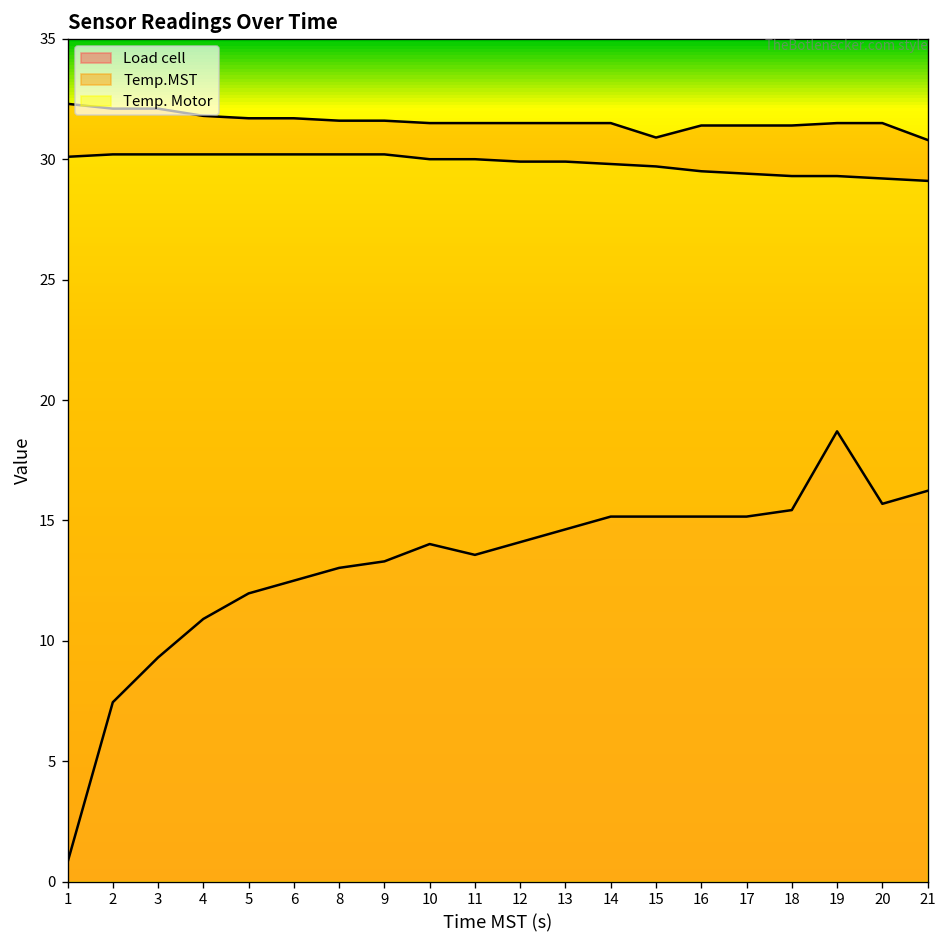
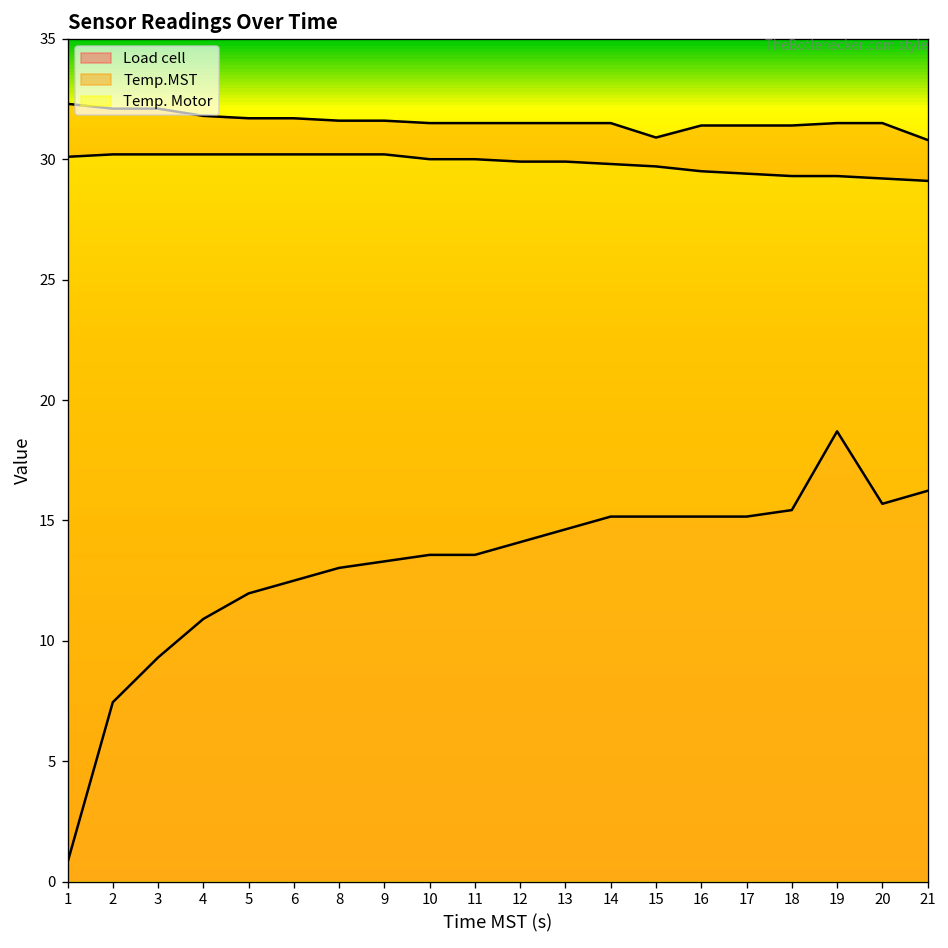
Load cell, 10: 14.0 -> 13.6
